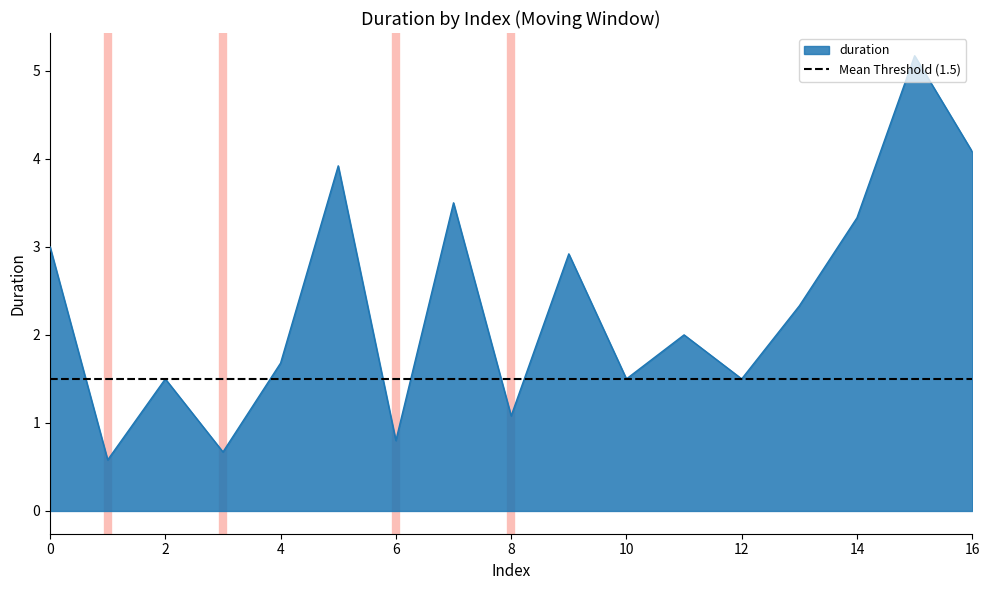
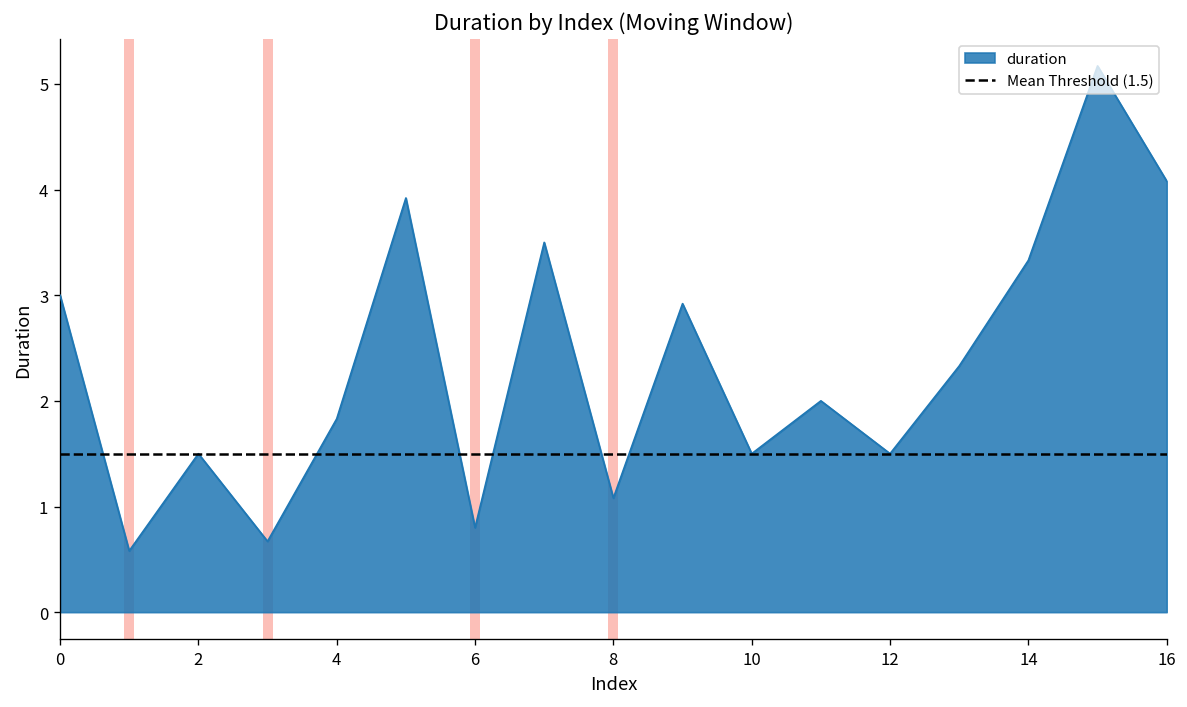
4: 1.7 -> 1.8
